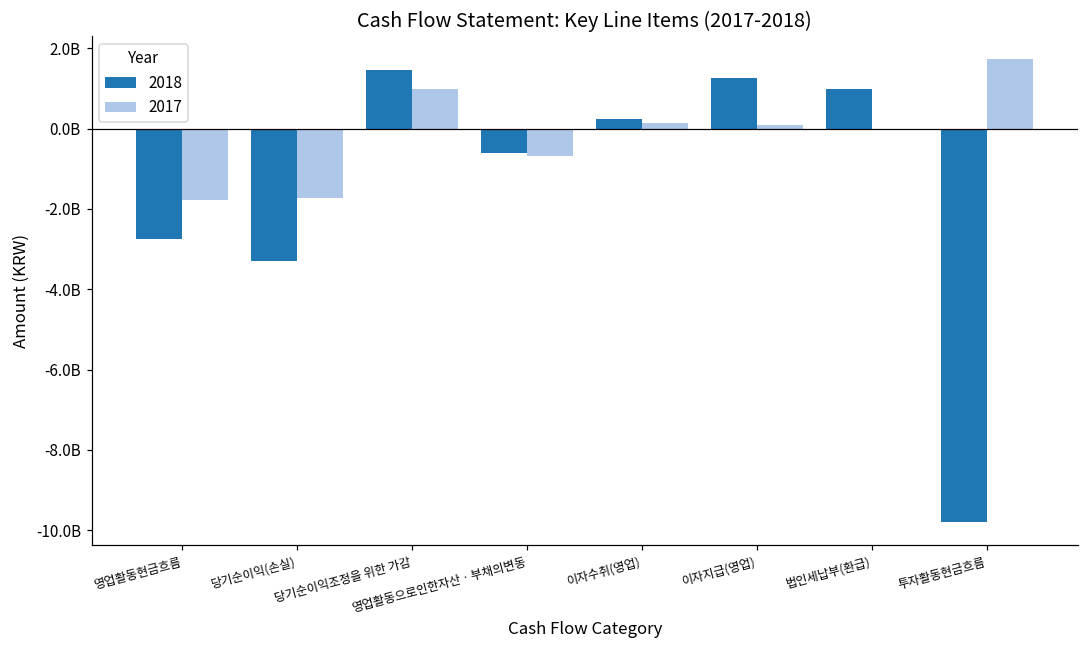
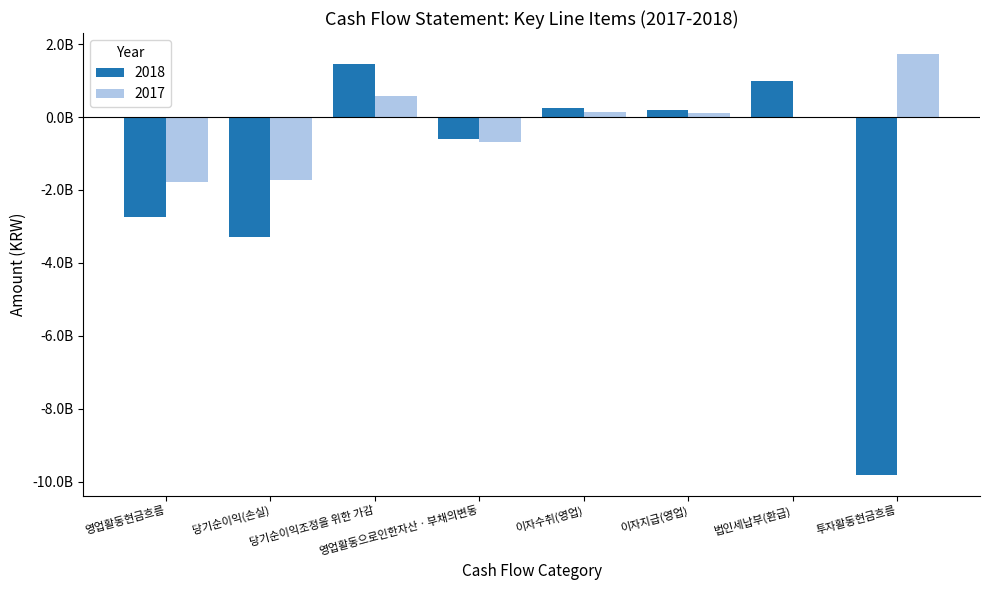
2017, 당기순이익조정을 위한 가감: 1000000000 -> 600000000
2018, 이자지급(영업): 1300000000 -> 200000000
